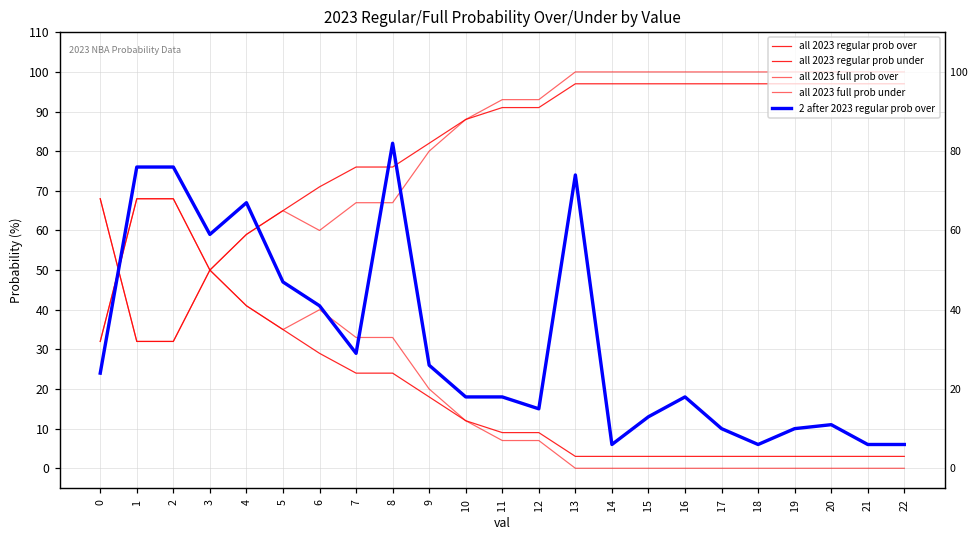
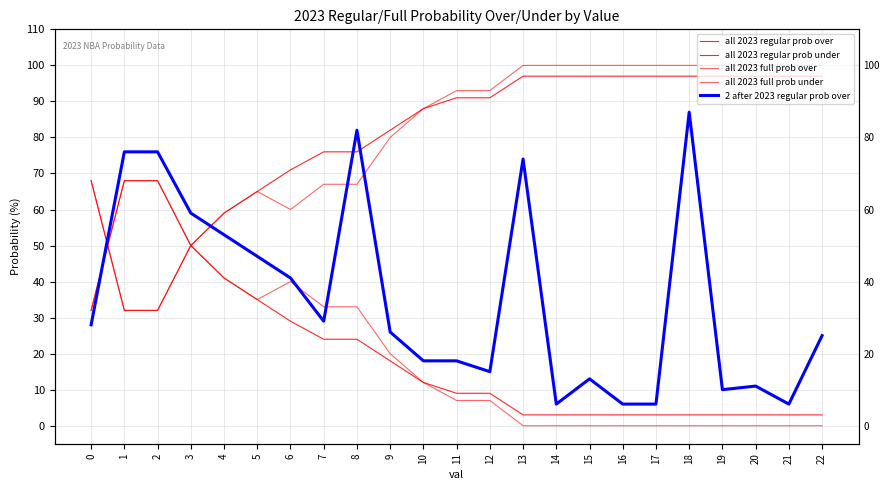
2 after 2023 regular prob over, 0: 24 -> 28
2 after 2023 regular prob over, 4: 67 -> 53
2 after 2023 regular prob over, 16: 18 -> 6
2 after 2023 regular prob over, 17: 10 -> 6
2 after 2023 regular prob over, 18: 6 -> 87
2 after 2023 regular prob over, 22: 6 -> 25
